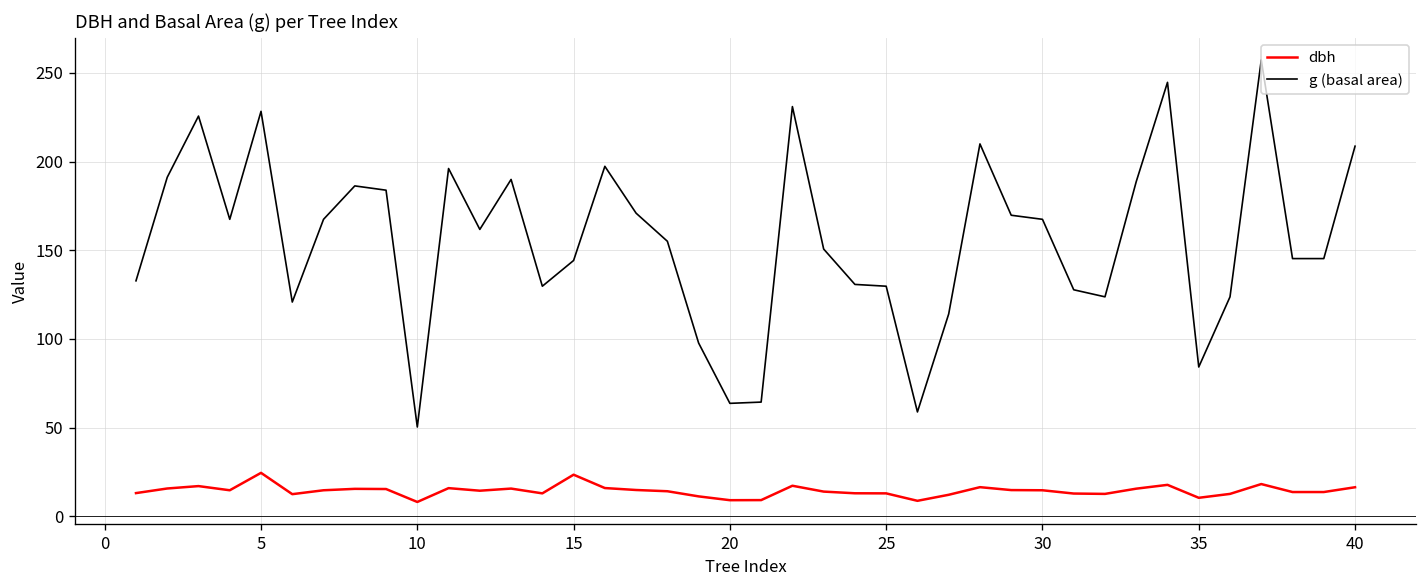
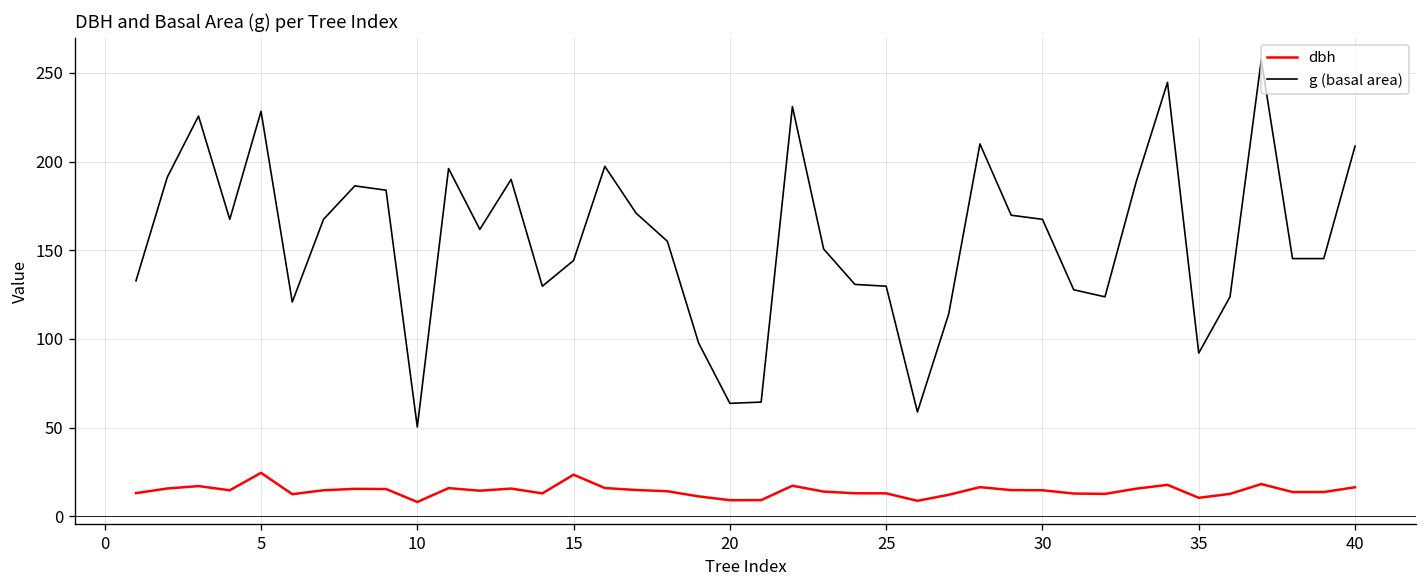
g (basal area), 35: 84 -> 92
